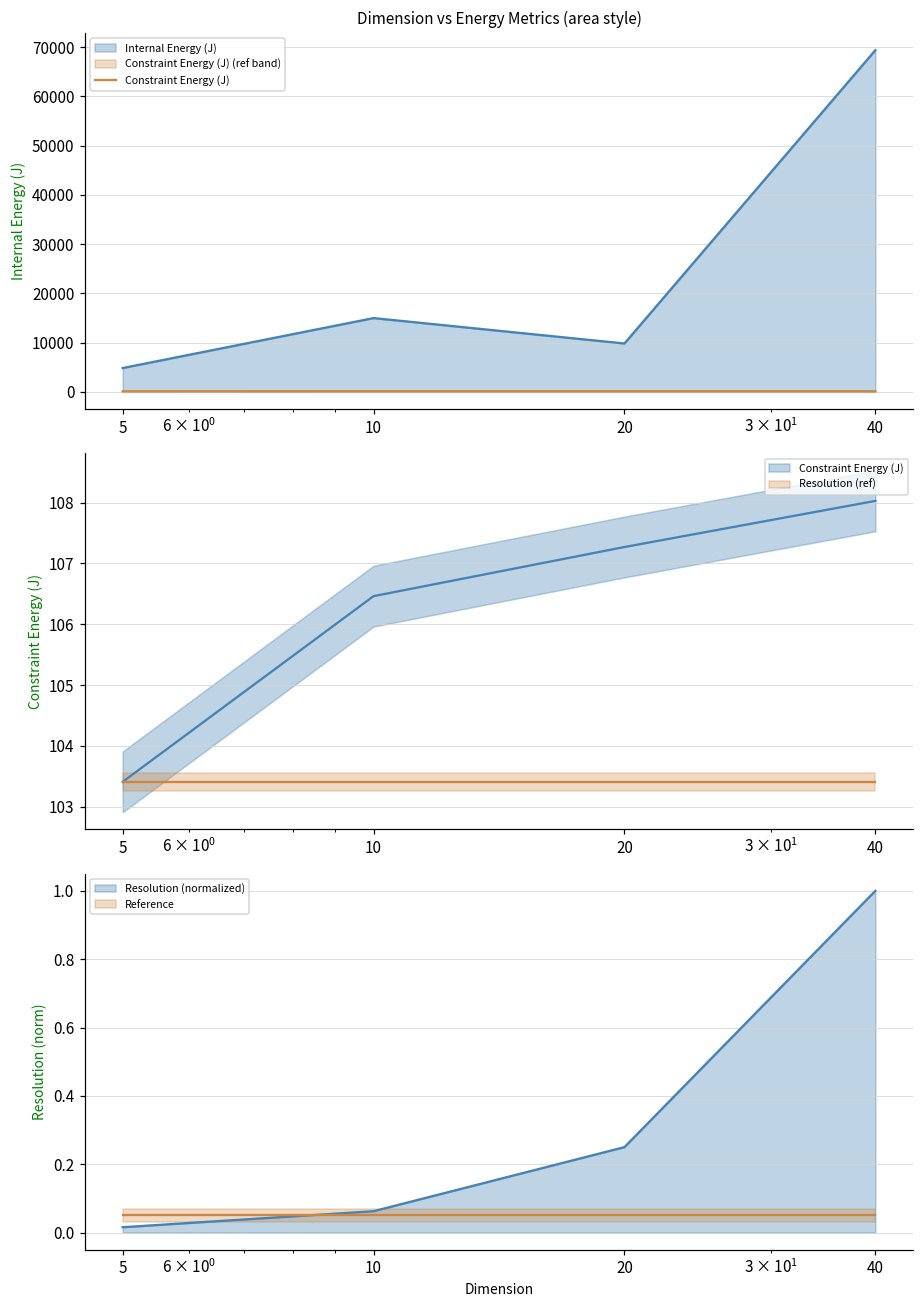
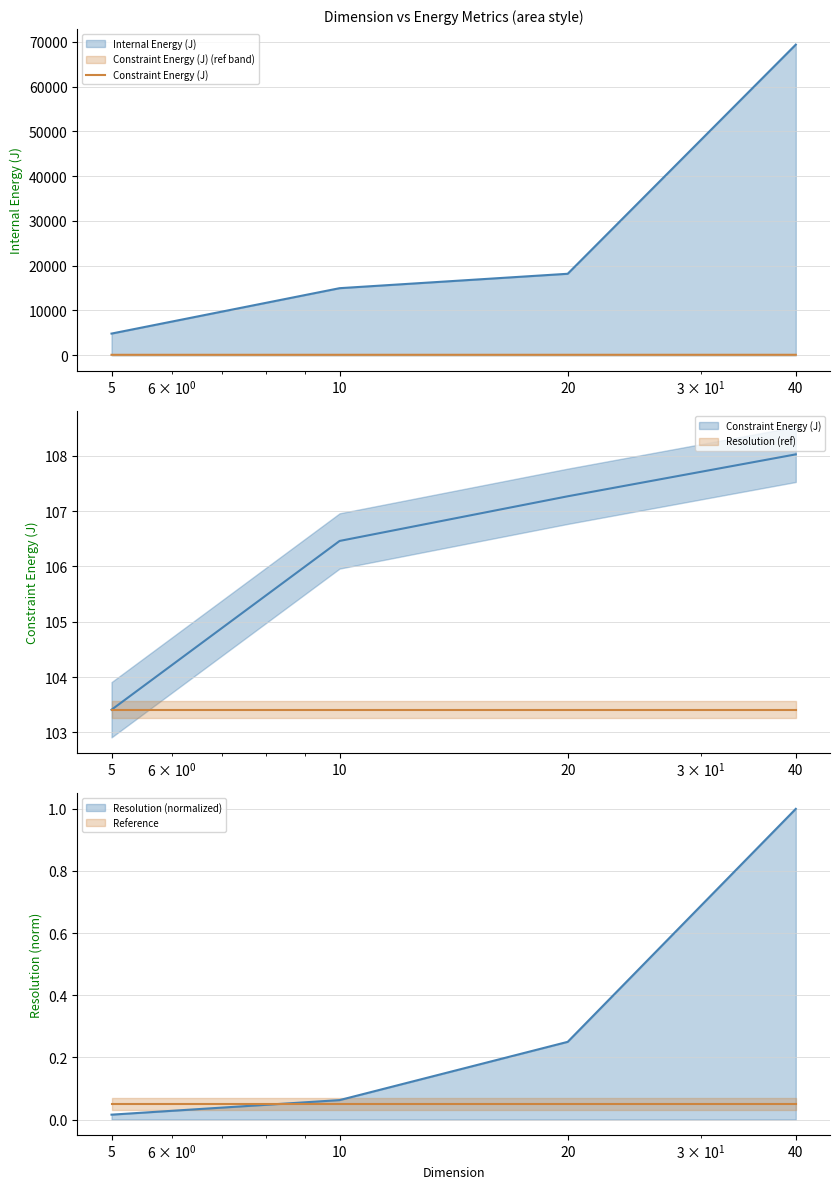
Dimension vs Energy Metrics (area style), Internal Energy (J), 20: 10000 -> 18000
